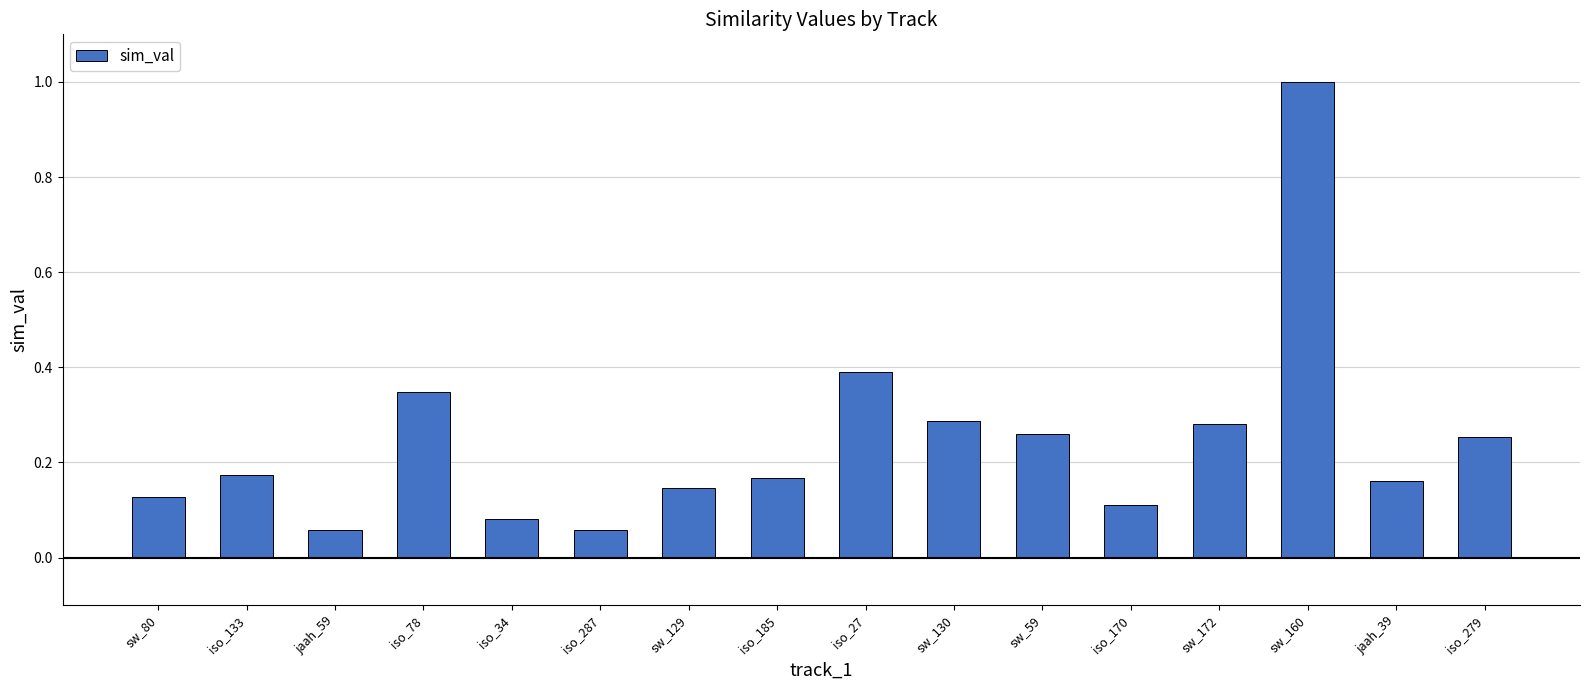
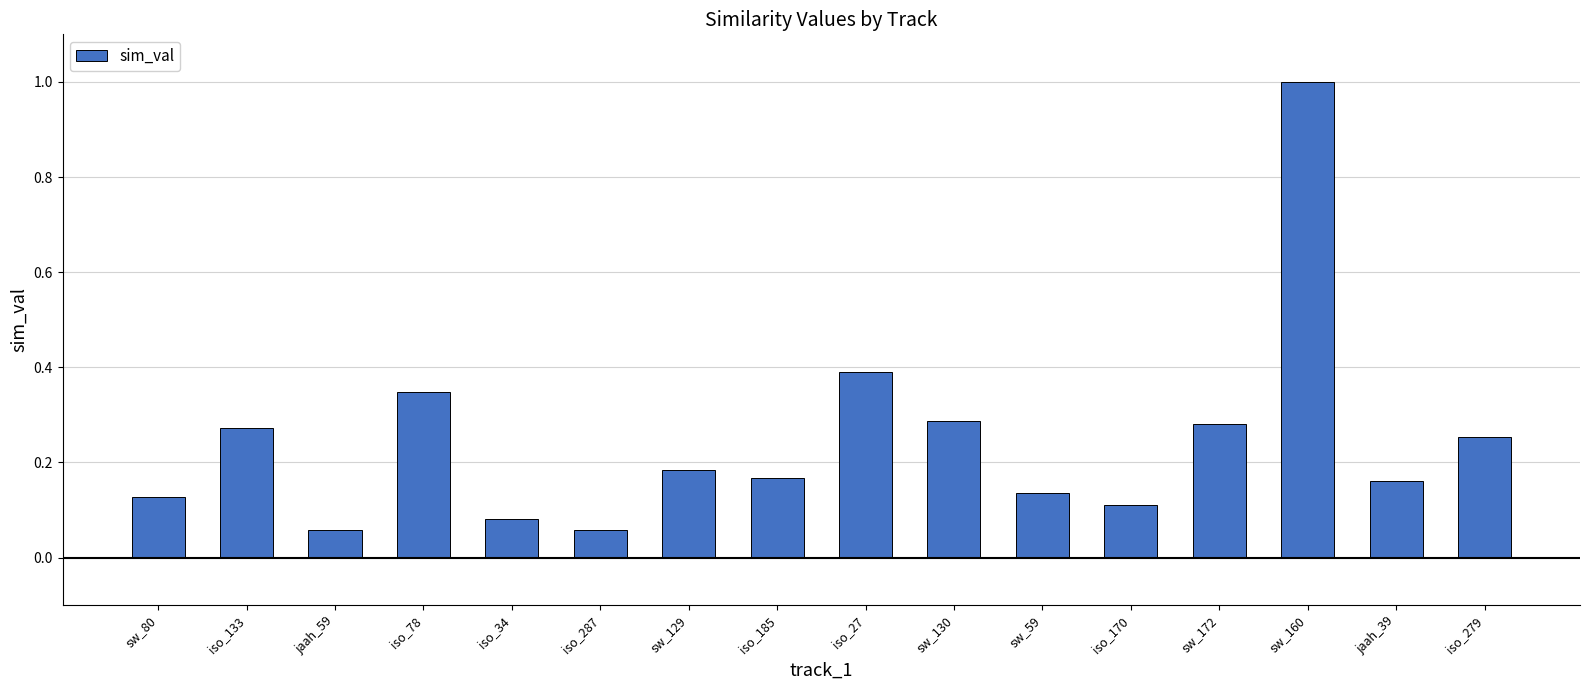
iso_133: 0.17 -> 0.27
sw_129: 0.15 -> 0.18
sw_59: 0.26 -> 0.14
